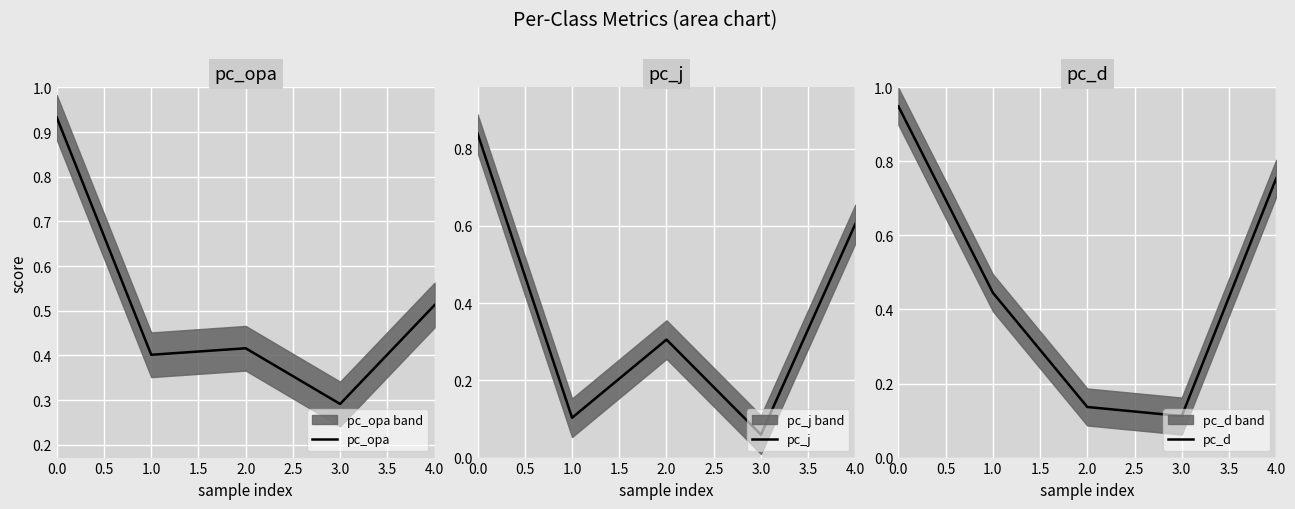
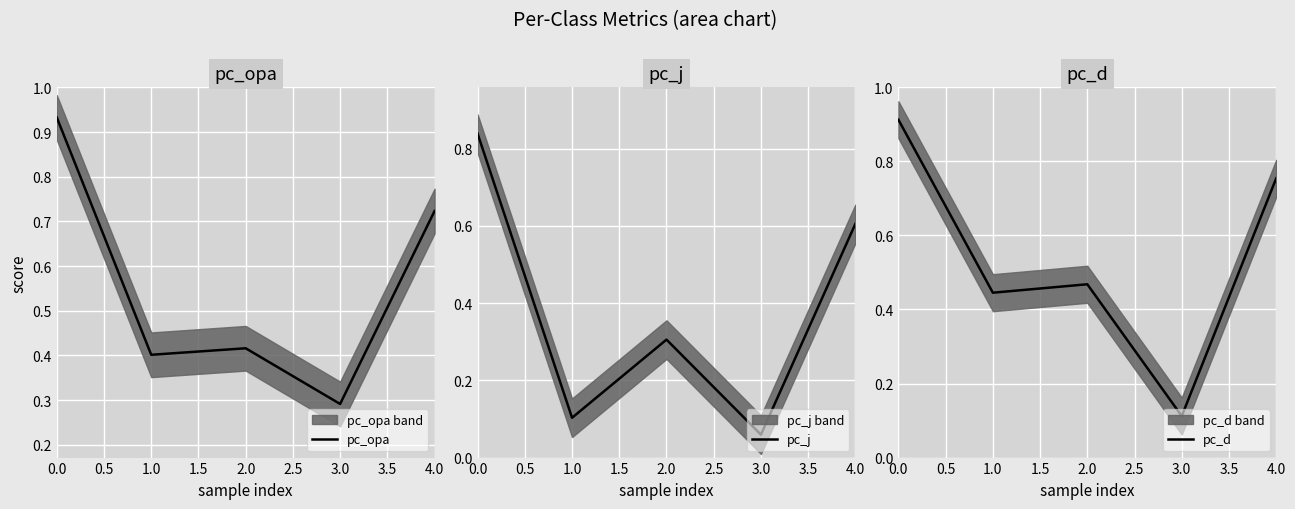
pc_opa, pc_opa, 4.0: 0.51 -> 0.72
pc_d, pc_d, 0.0: 0.95 -> 0.91
pc_d, pc_d, 2.0: 0.14 -> 0.47
